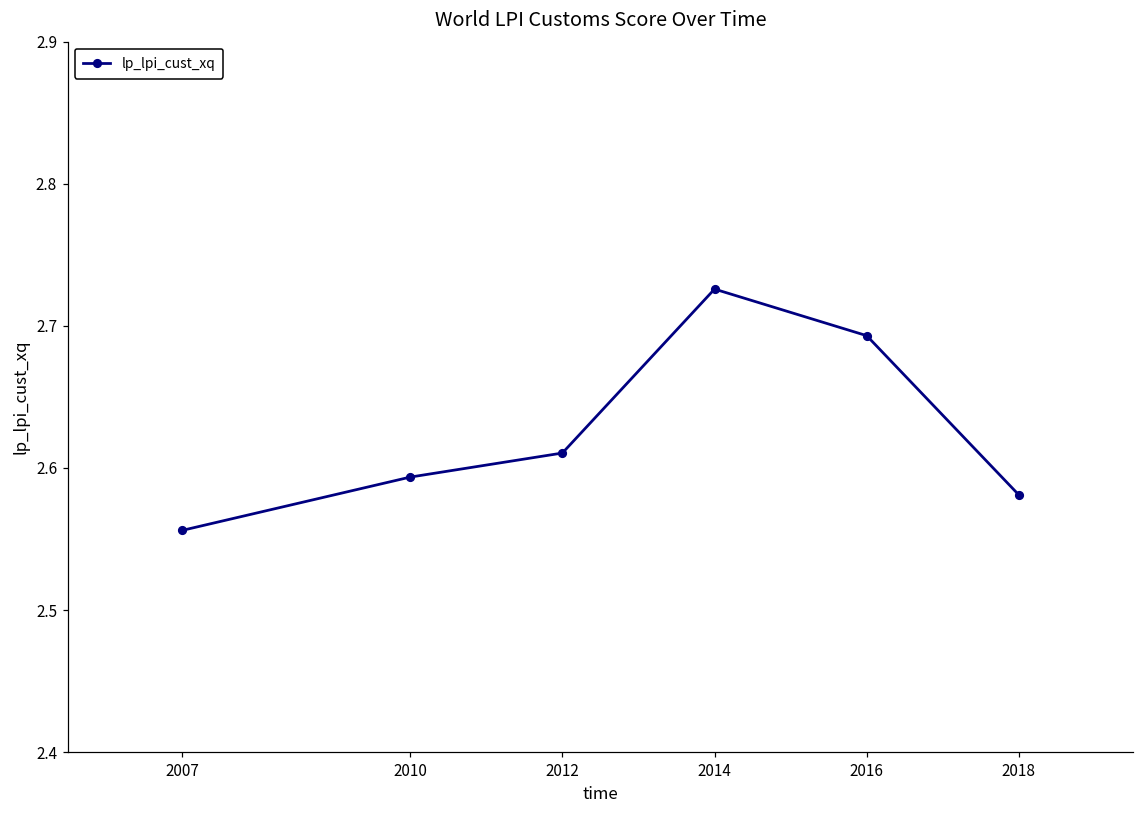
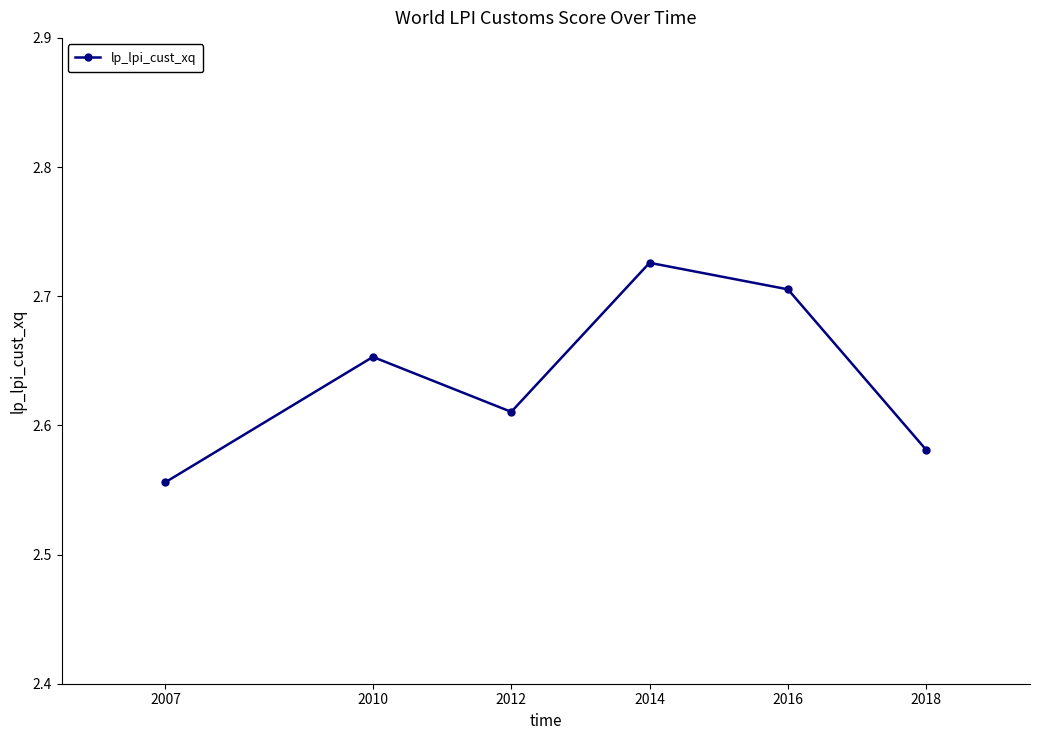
2010: 2.594 -> 2.653
2016: 2.693 -> 2.705
